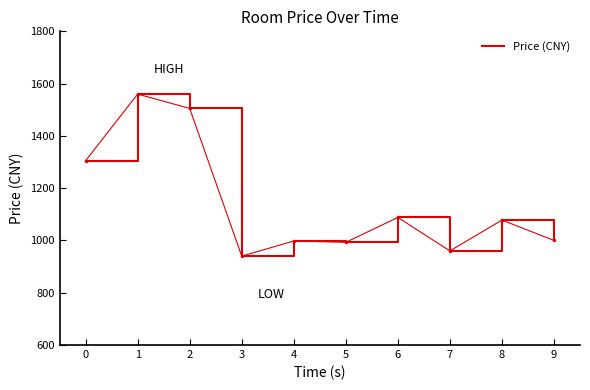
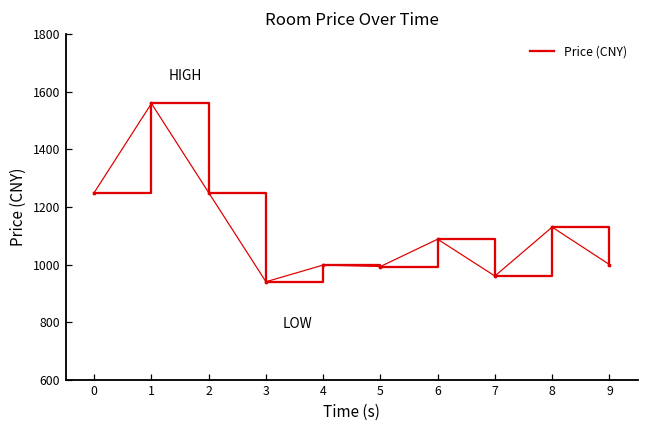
0: 1310 -> 1250
2: 1510 -> 1250
8: 1080 -> 1130
